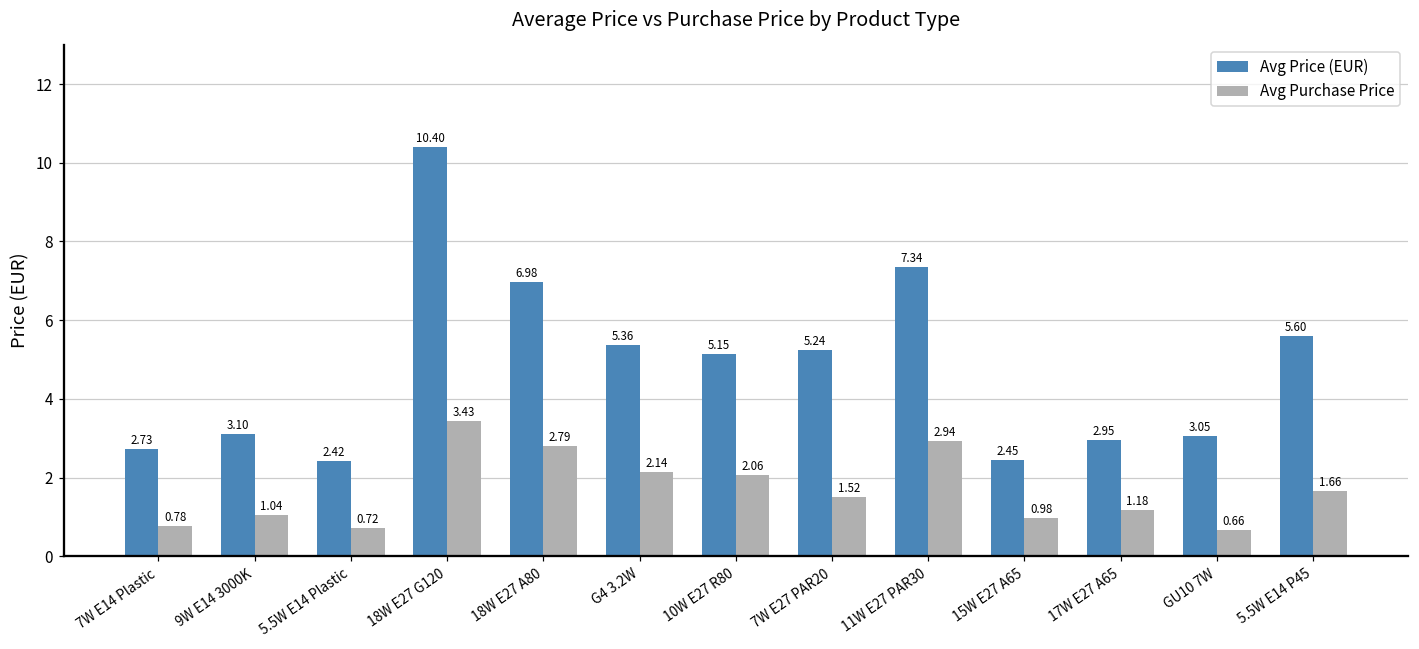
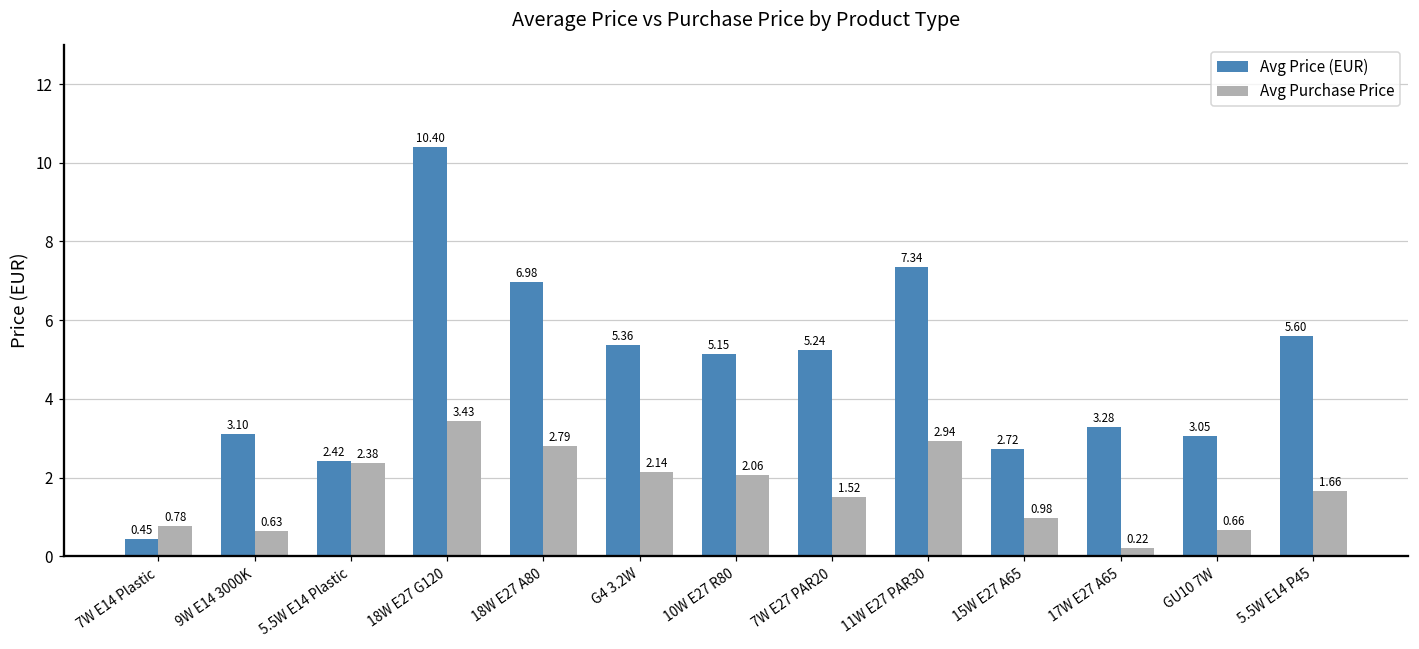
Avg Price (EUR), 7W E14 Plastic: 2.73 -> 0.45
Avg Purchase Price, 9W E14 3000K: 1.04 -> 0.63
Avg Purchase Price, 5.5W E14 Plastic: 0.72 -> 2.38
Avg Price (EUR), 15W E27 A65: 2.45 -> 2.72
Avg Price (EUR), 17W E27 A65: 2.95 -> 3.28
Avg Purchase Price, 17W E27 A65: 1.18 -> 0.22
